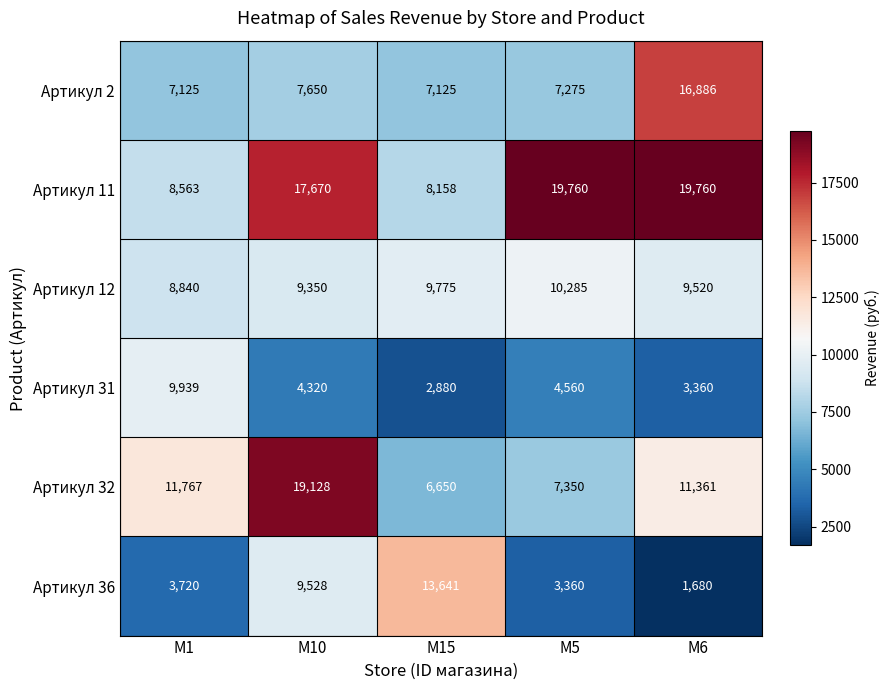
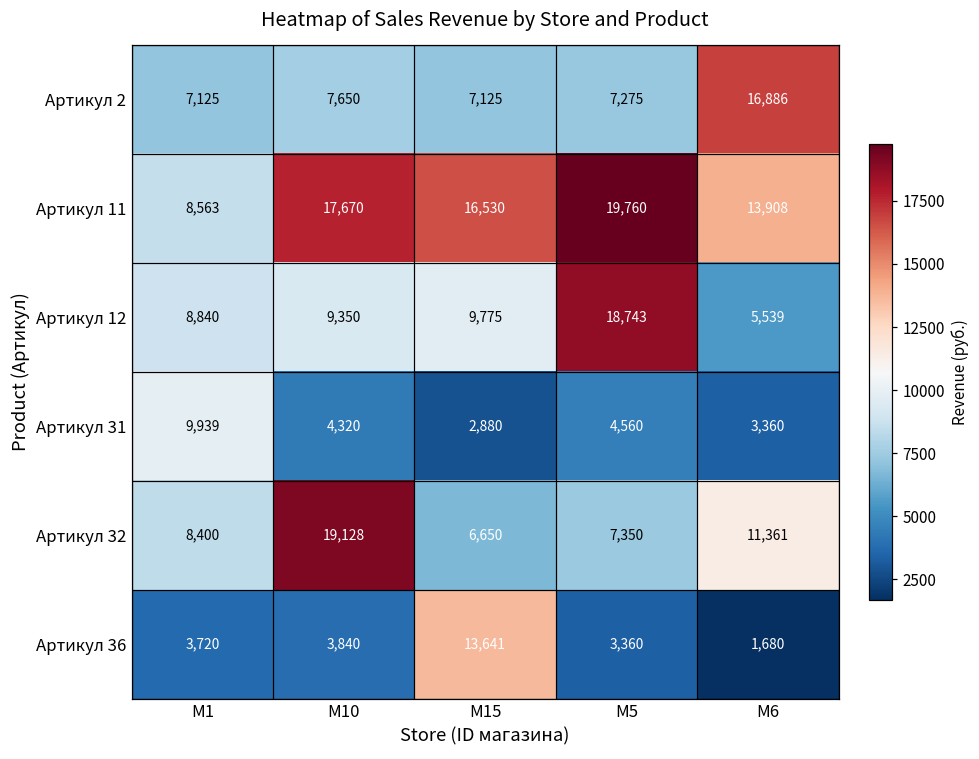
Артикул 11, M15: 8,158 -> 16,530
Артикул 11, M6: 19,760 -> 13,908
Артикул 12, M5: 10,285 -> 18,743
Артикул 12, M6: 9,520 -> 5,539
Артикул 32, M1: 11,767 -> 8,400
Артикул 36, M10: 9,528 -> 3,840
